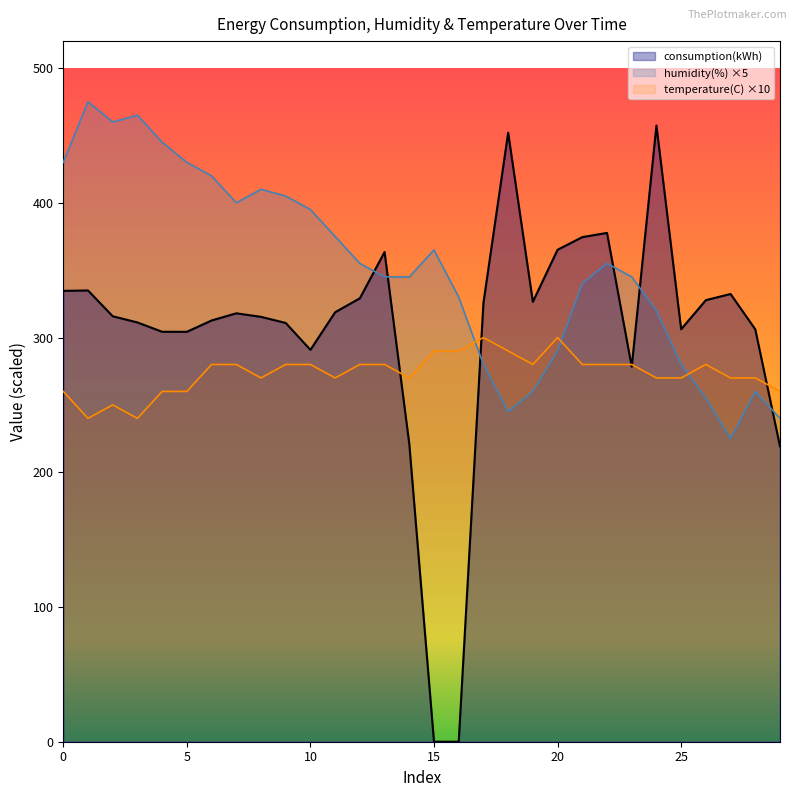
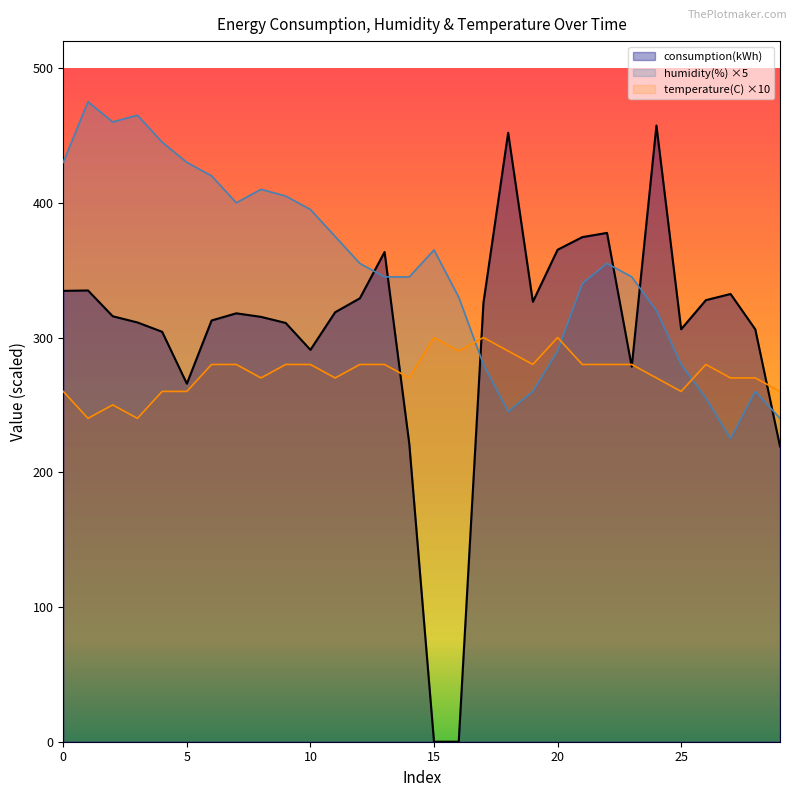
consumption(kWh), 5: 304 -> 266
temperature(C) ×10, 15: 290 -> 300
temperature(C) ×10, 25: 270 -> 260
